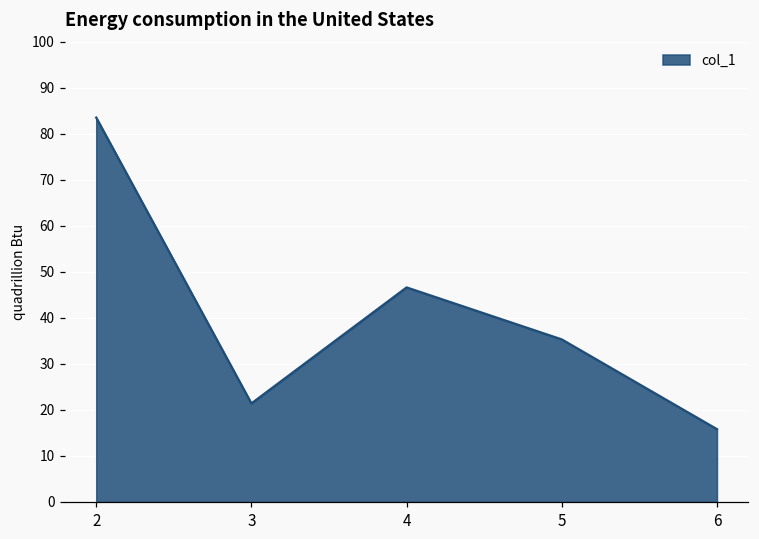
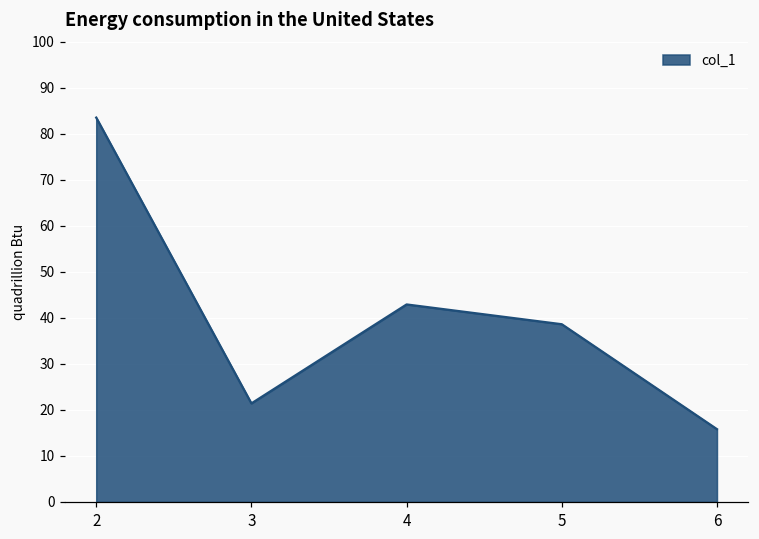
4: 47 -> 43
5: 35 -> 39
